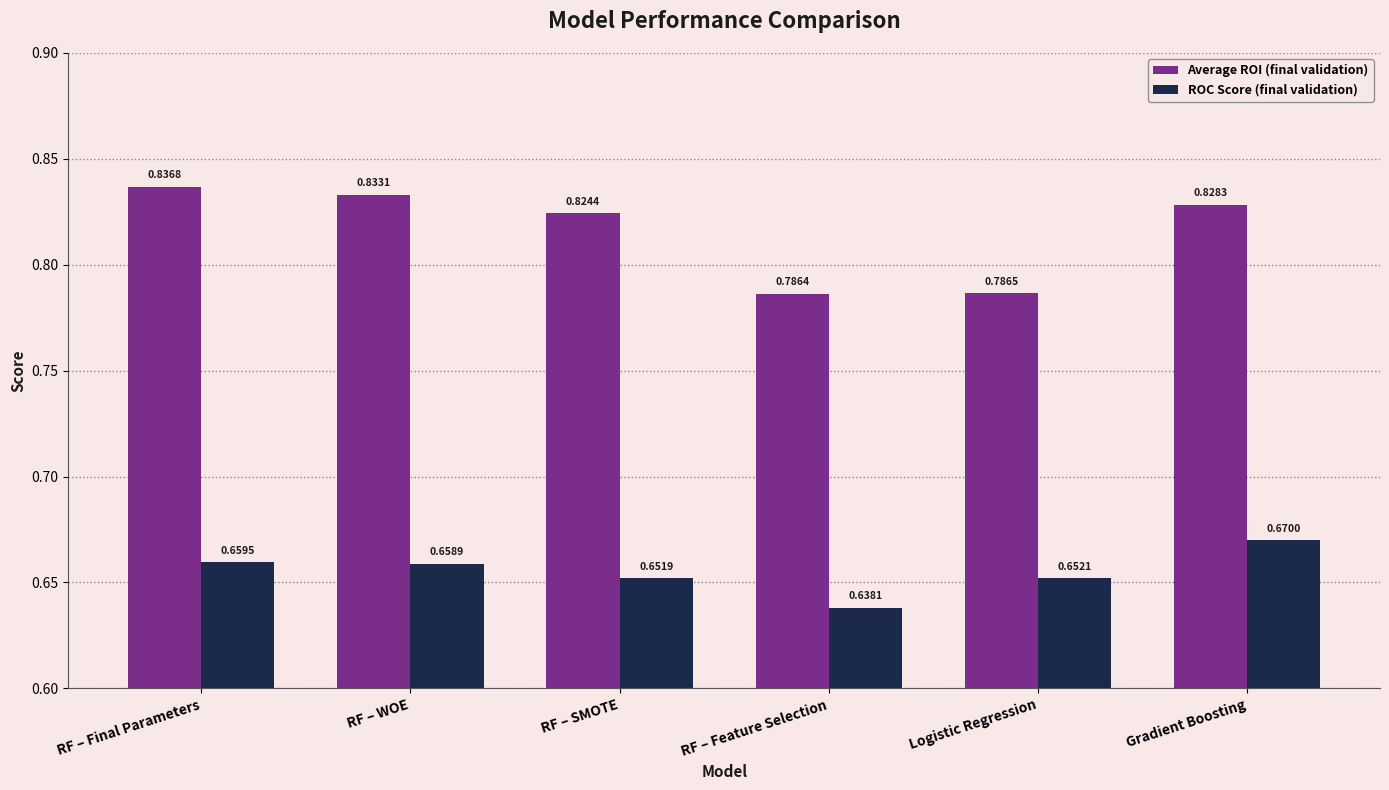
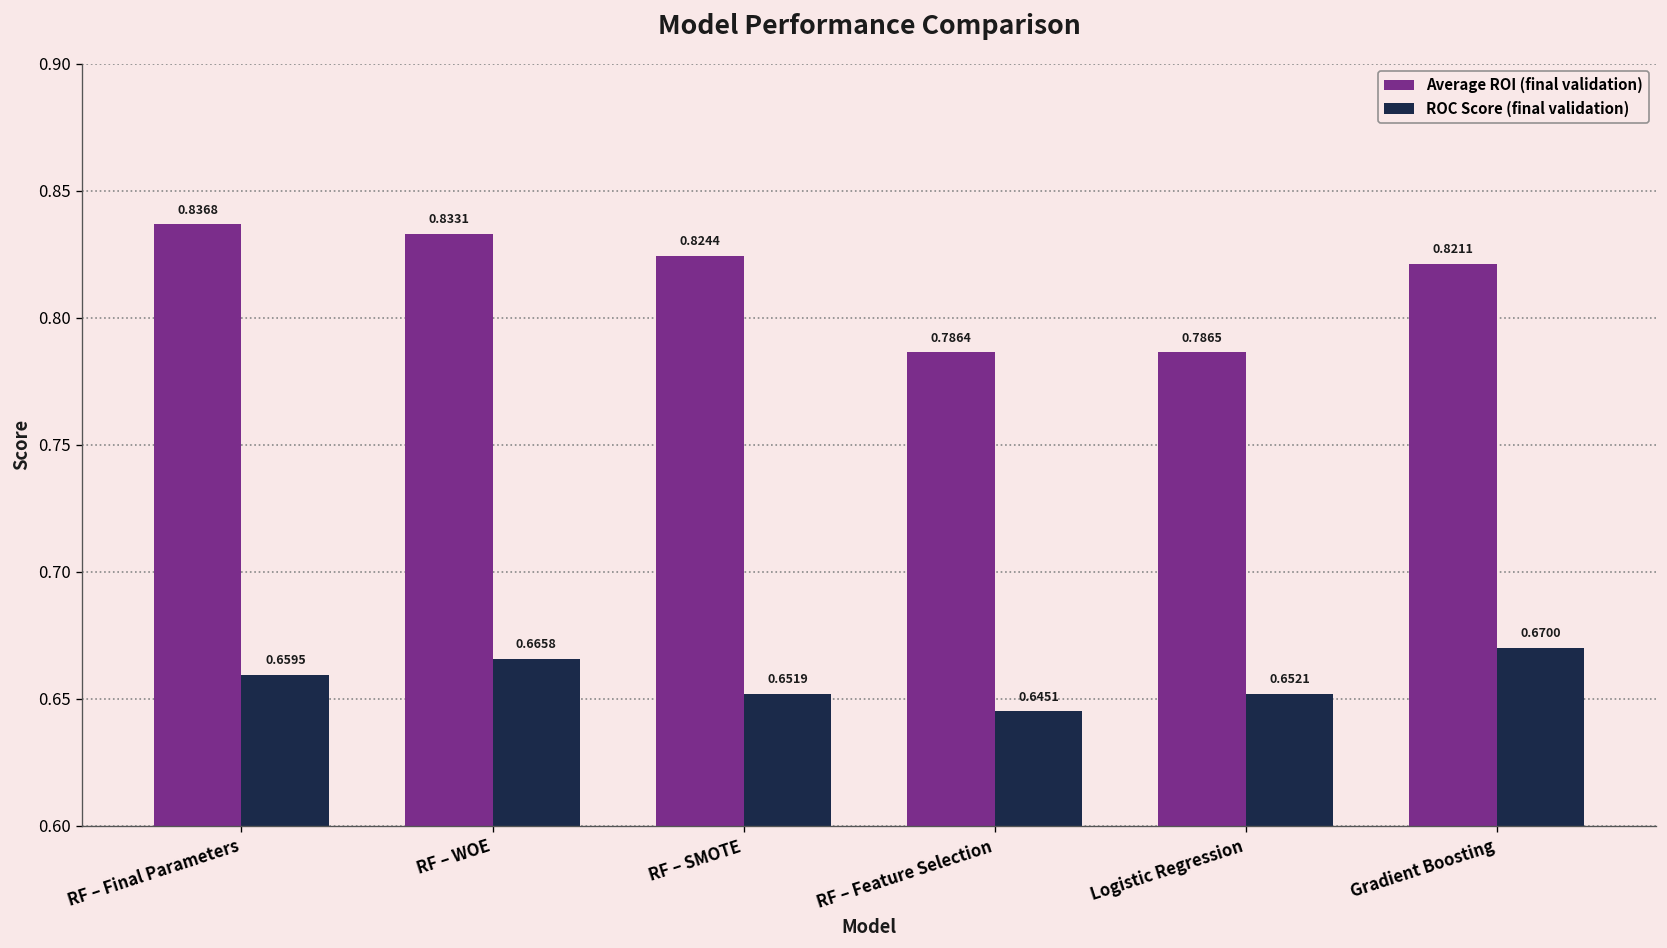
ROC Score (final validation), RF – WOE: 0.6589 -> 0.6658
ROC Score (final validation), RF – Feature Selection: 0.6381 -> 0.6451
Average ROI (final validation), Gradient Boosting: 0.8283 -> 0.8211
